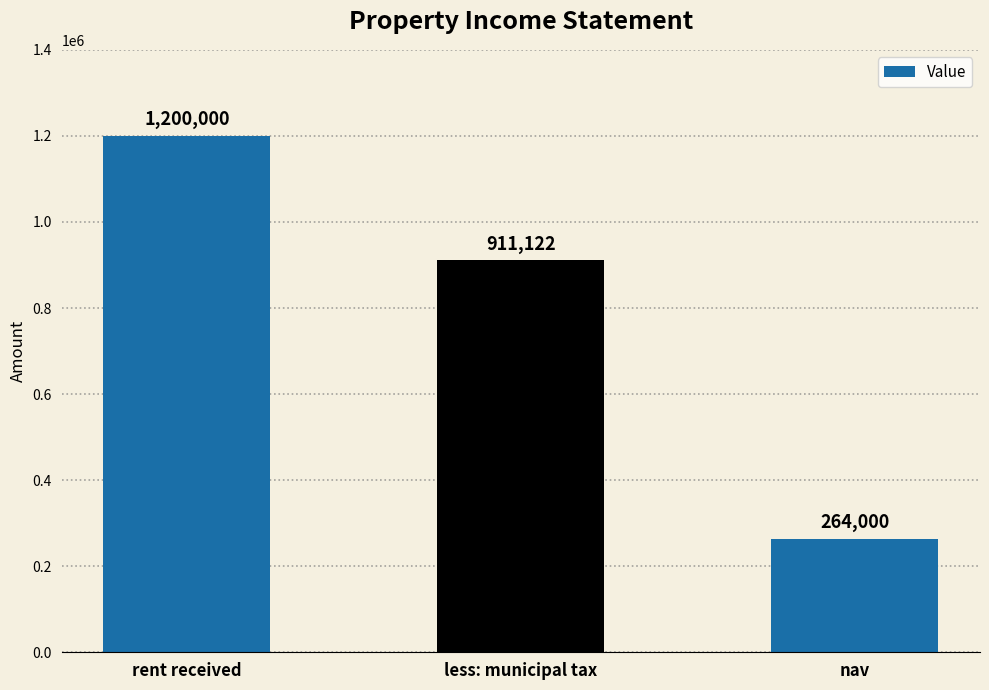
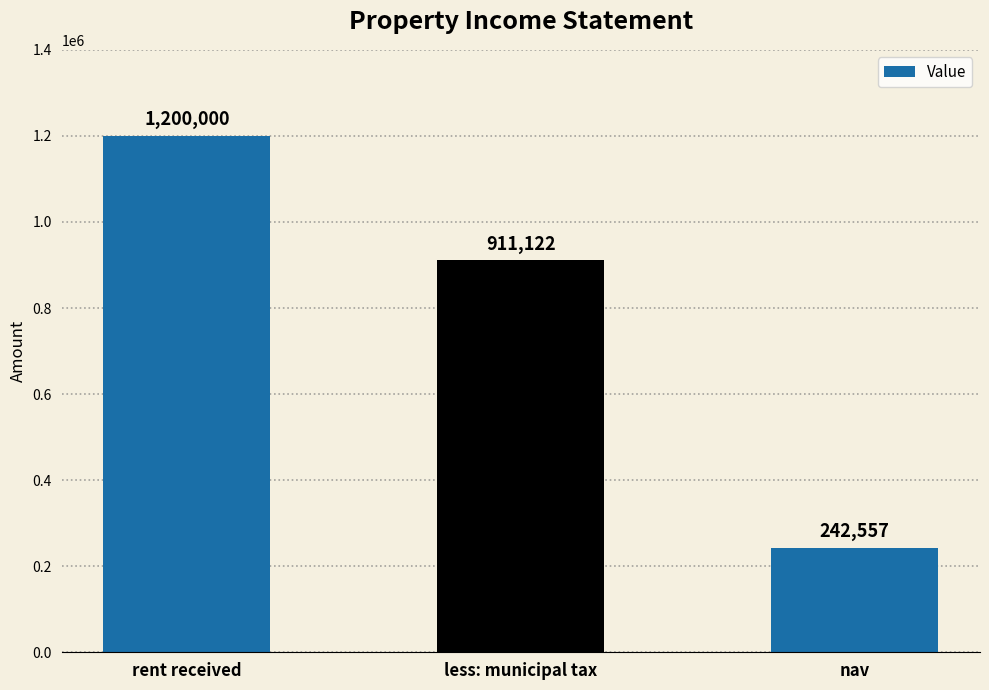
nav: 264,000 -> 242,557
